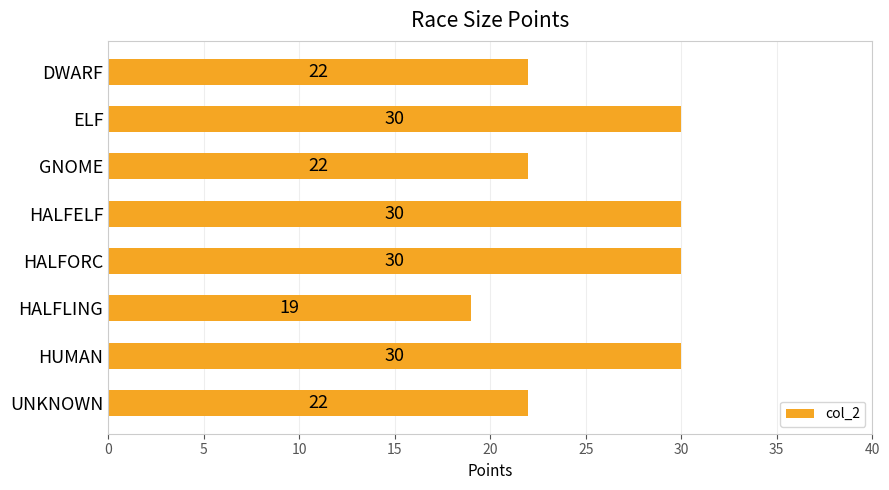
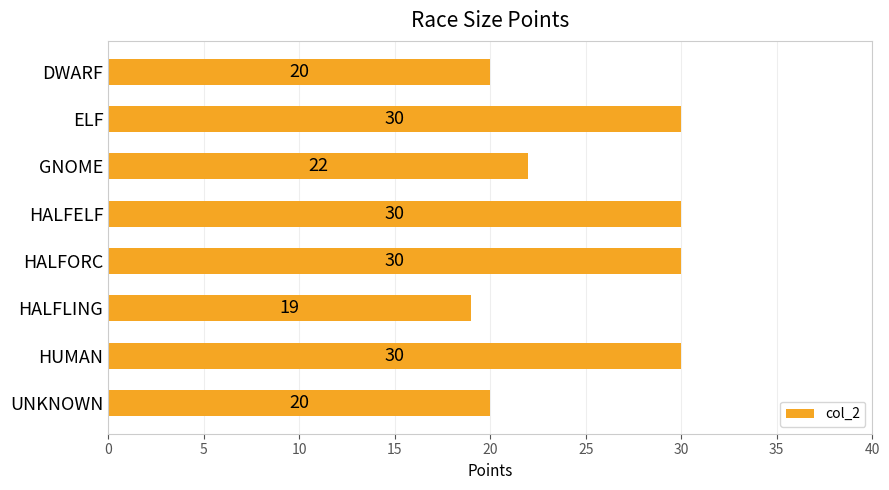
DWARF: 22 -> 20
UNKNOWN: 22 -> 20
